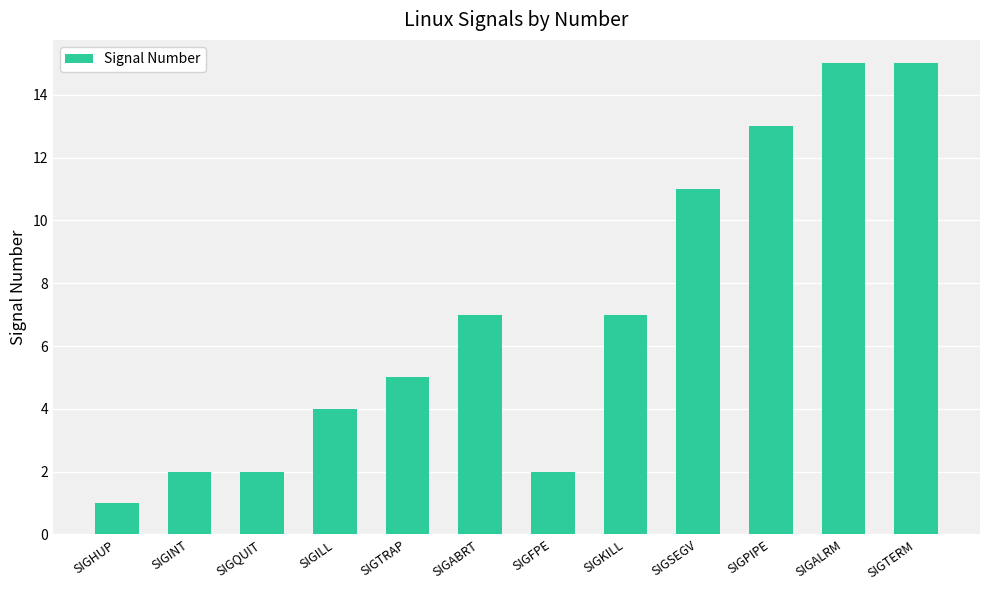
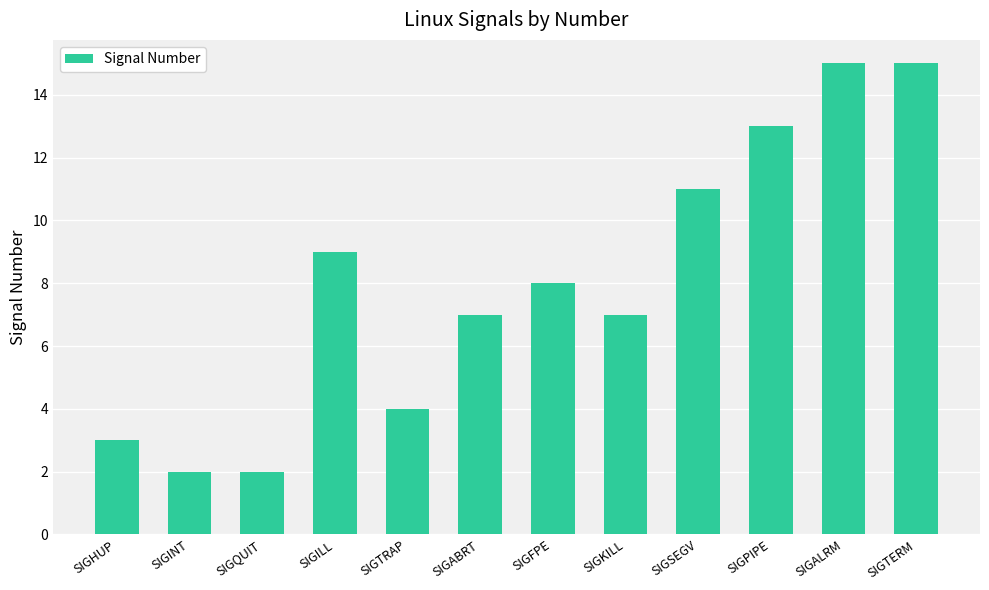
SIGHUP: 1 -> 3
SIGILL: 4 -> 9
SIGTRAP: 5 -> 4
SIGFPE: 2 -> 8
